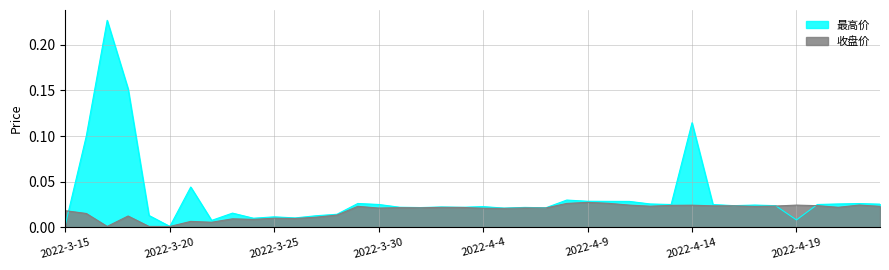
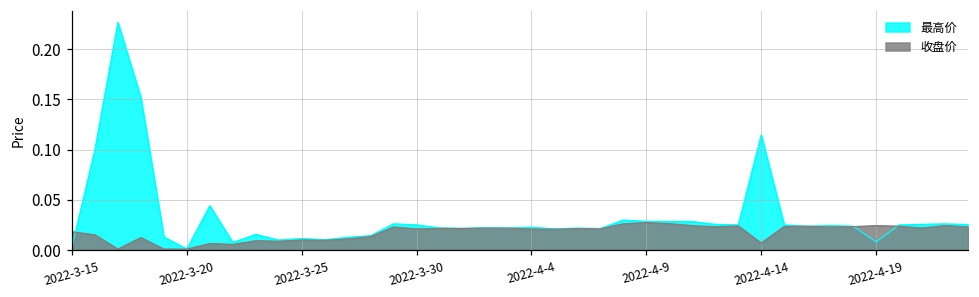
收盘价, 2022-4-14: 0.02 -> 0.01
